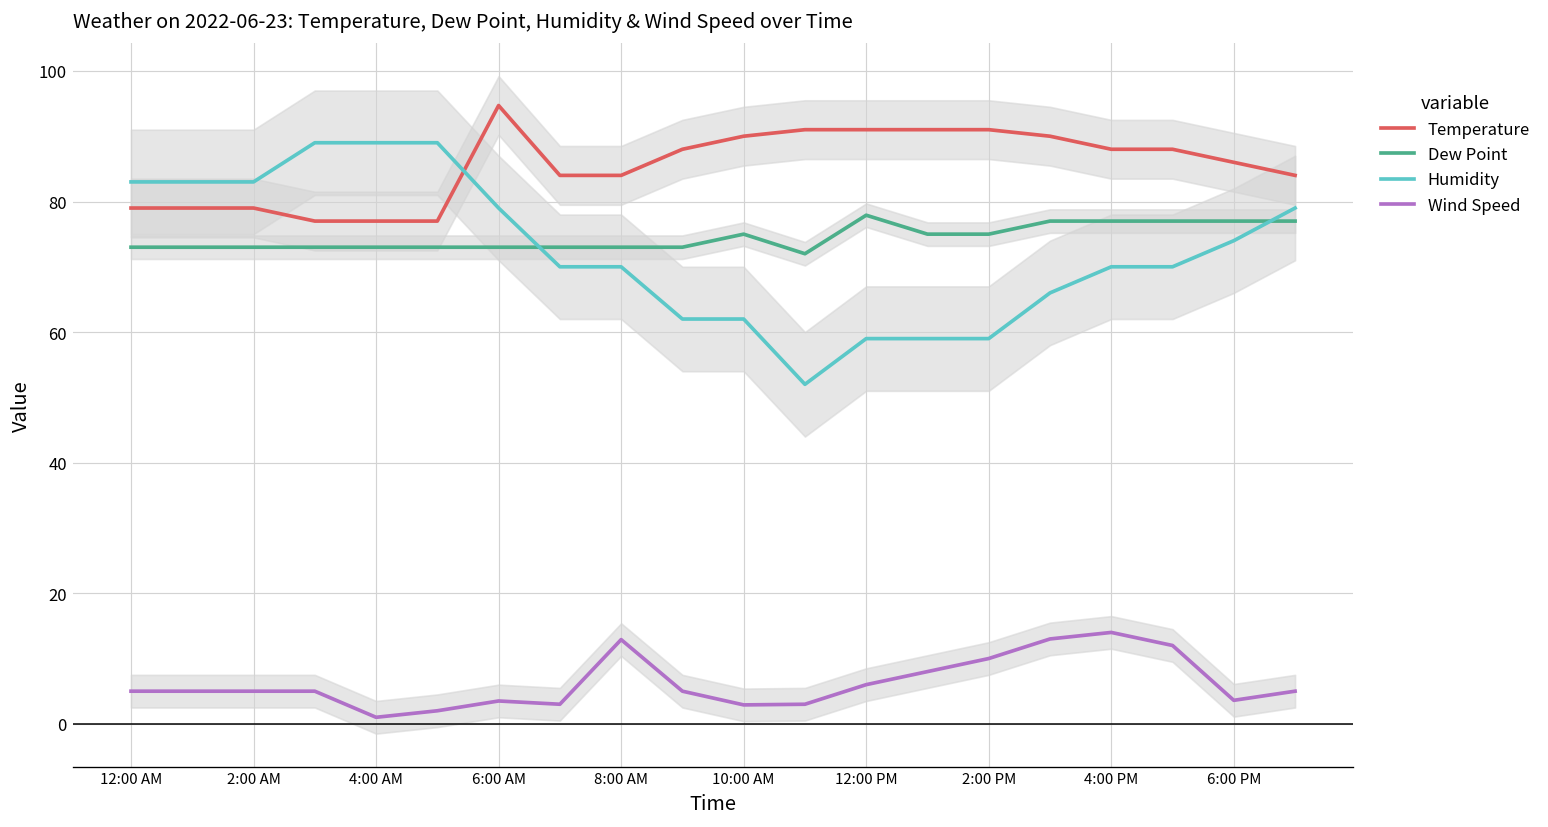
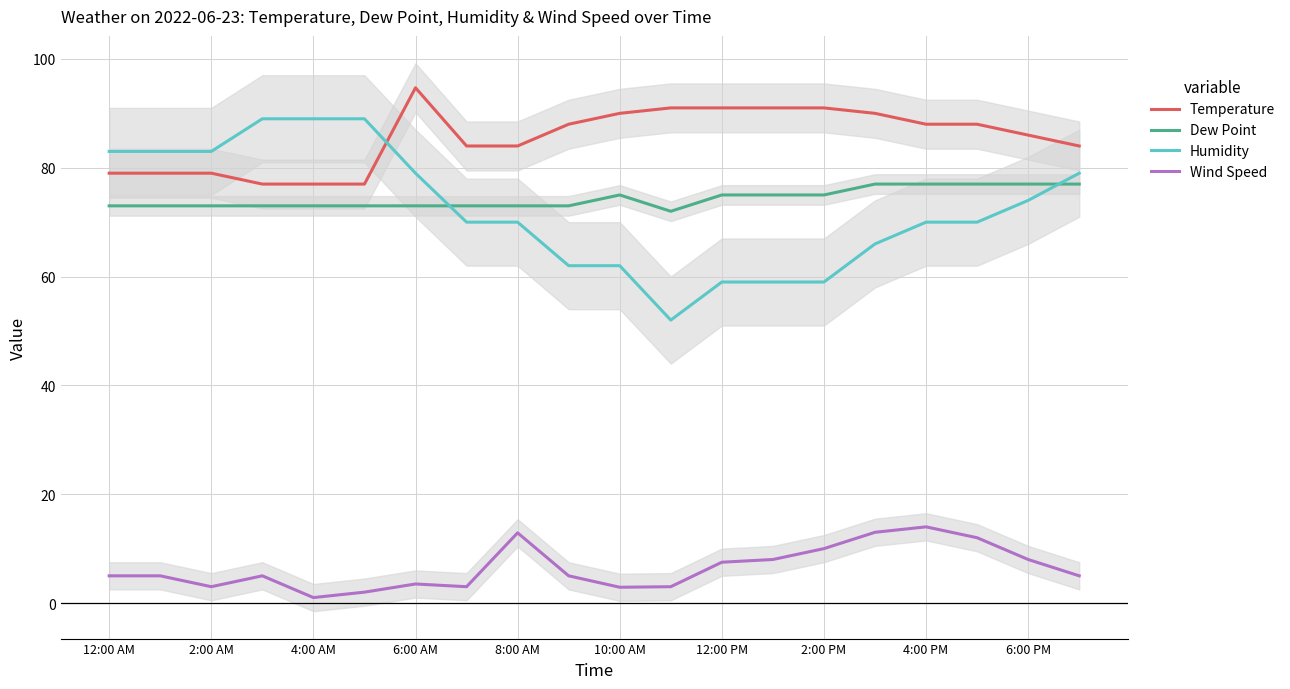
Wind Speed, 2:00 AM: 5 -> 3
Dew Point, 12:00 PM: 78 -> 75
Wind Speed, 12:00 PM: 6 -> 8
Wind Speed, 6:00 PM: 4 -> 8
